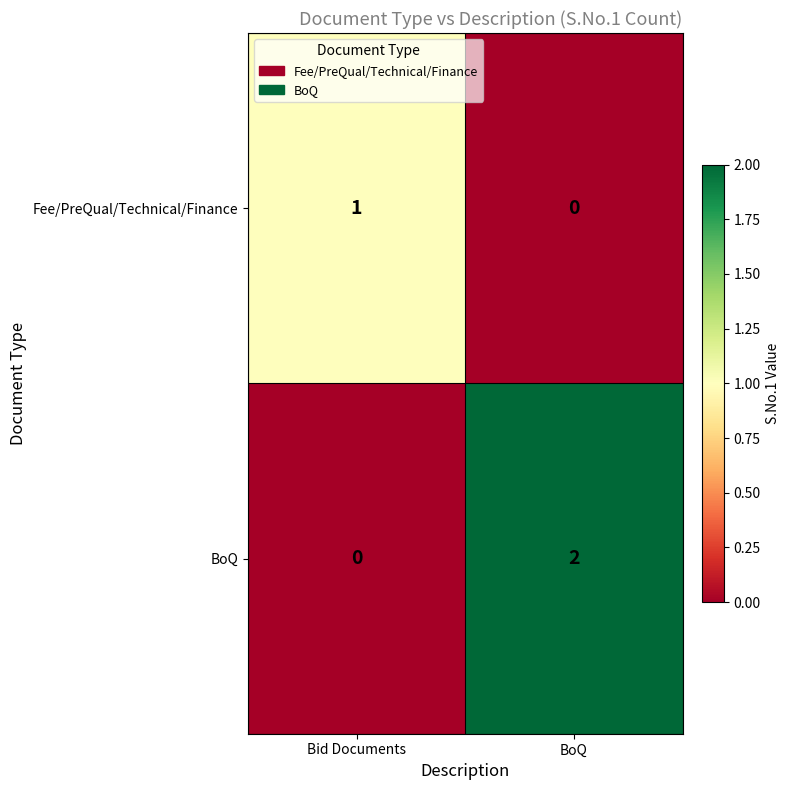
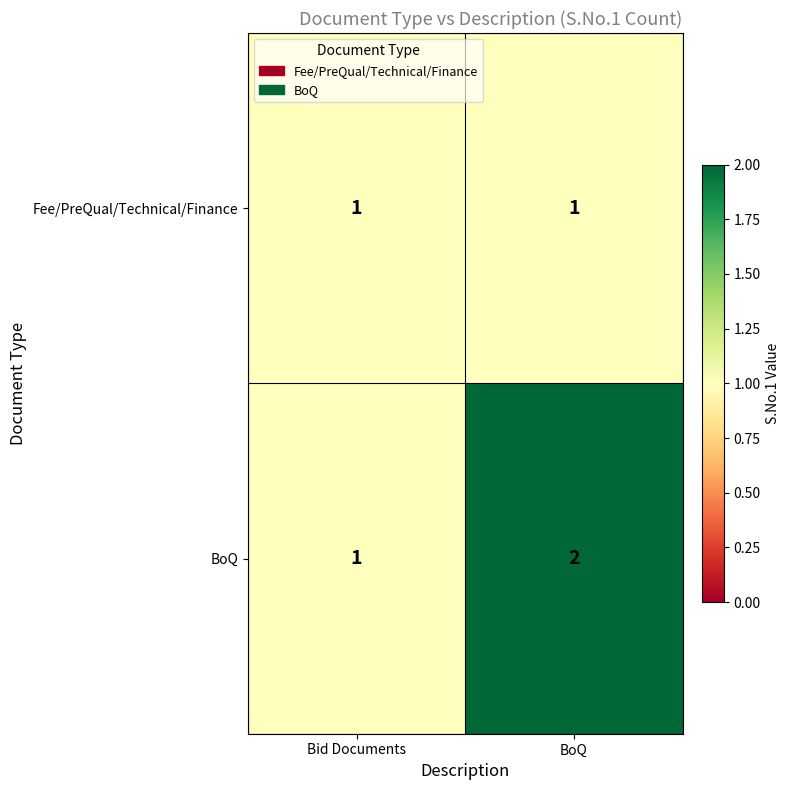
Fee/PreQual/Technical/Finance, BoQ: 0 -> 1
BoQ, Bid Documents: 0 -> 1
